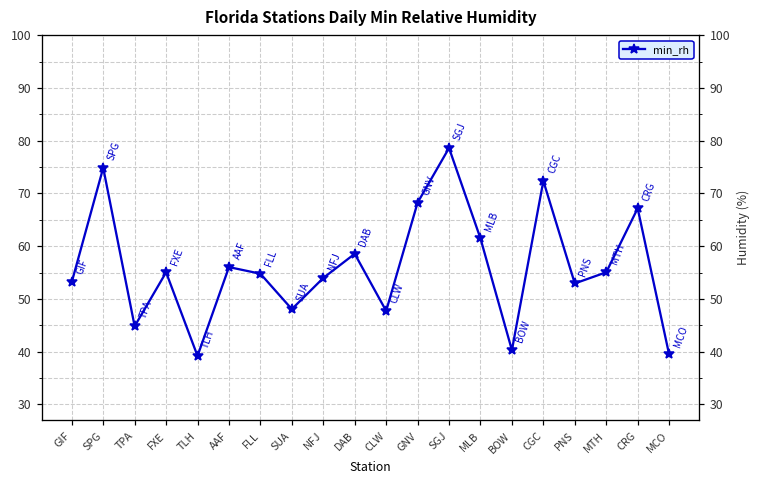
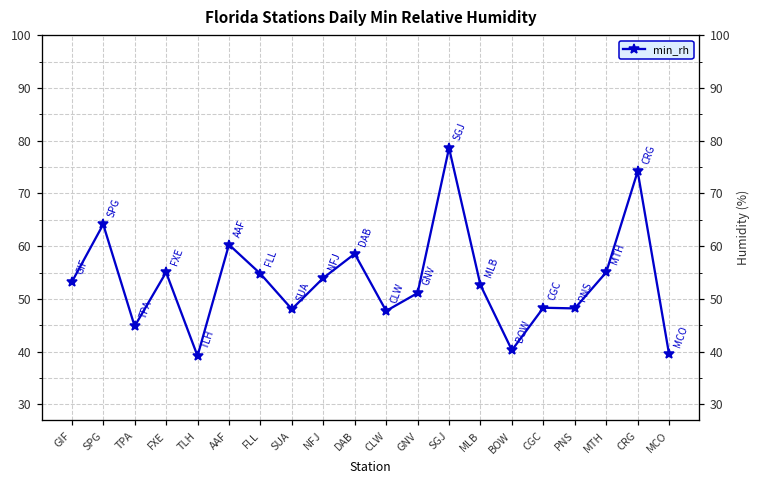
SPG: 75 -> 64
AAF: 56 -> 60
GNV: 68 -> 51
MLB: 61 -> 53
CGC: 72 -> 48
PNS: 53 -> 48
CRG: 67 -> 74
